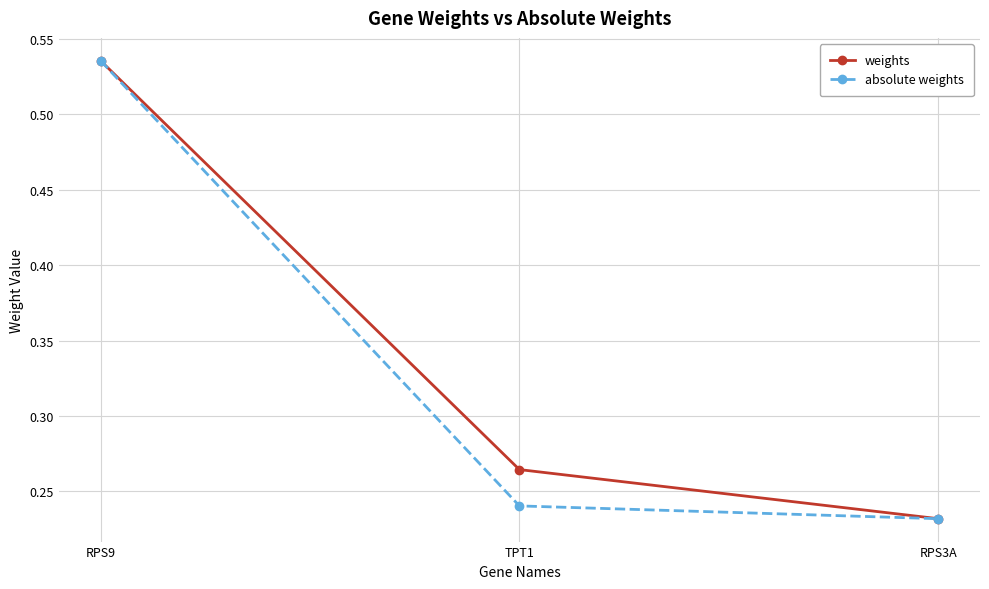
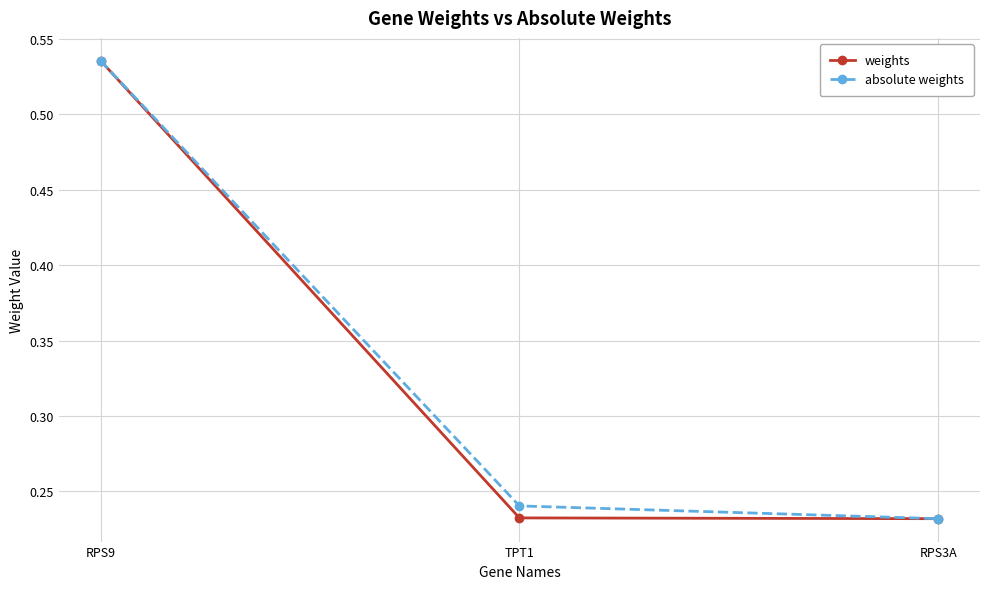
weights, TPT1: 0.265 -> 0.232
